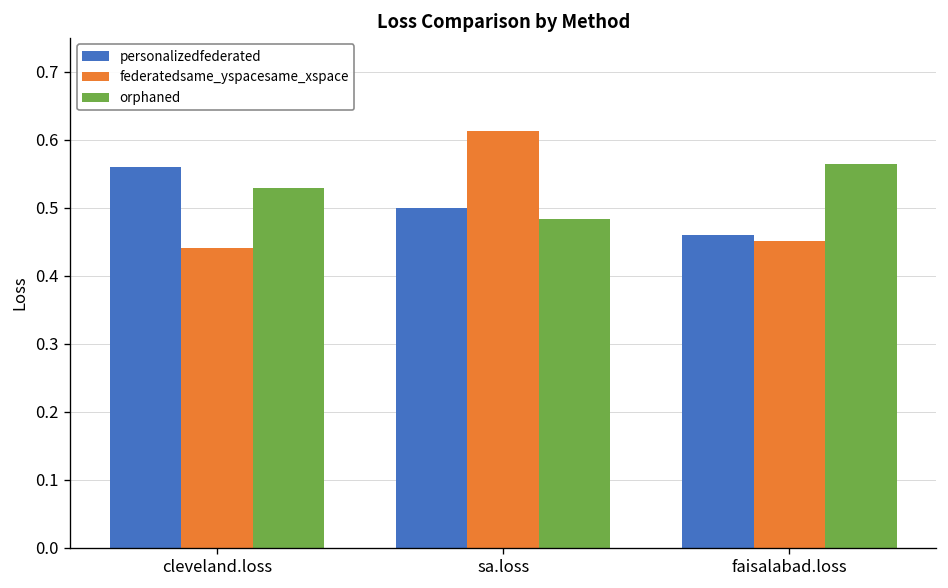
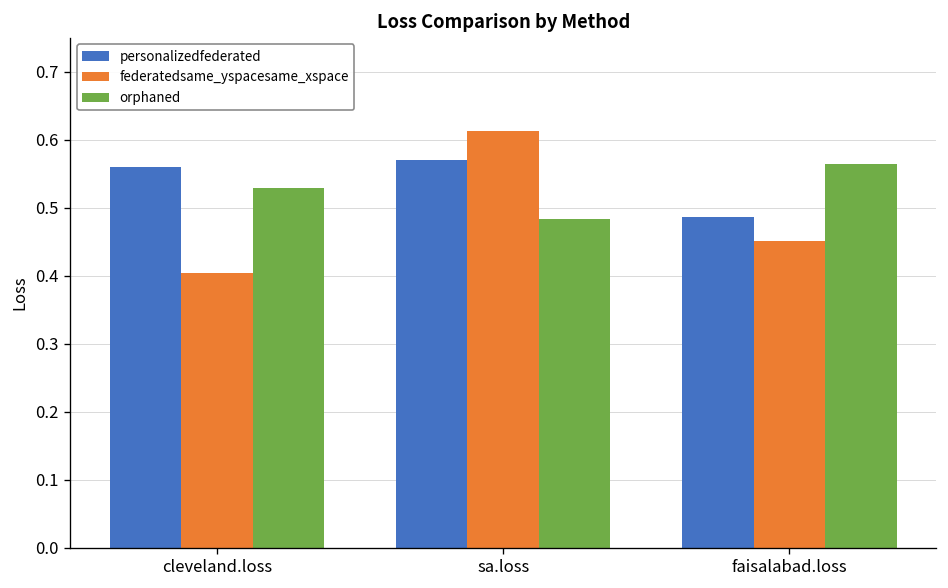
federatedsame_yspacesame_xspace, cleveland.loss: 0.44 -> 0.40
personalizedfederated, sa.loss: 0.50 -> 0.57
personalizedfederated, faisalabad.loss: 0.46 -> 0.49
